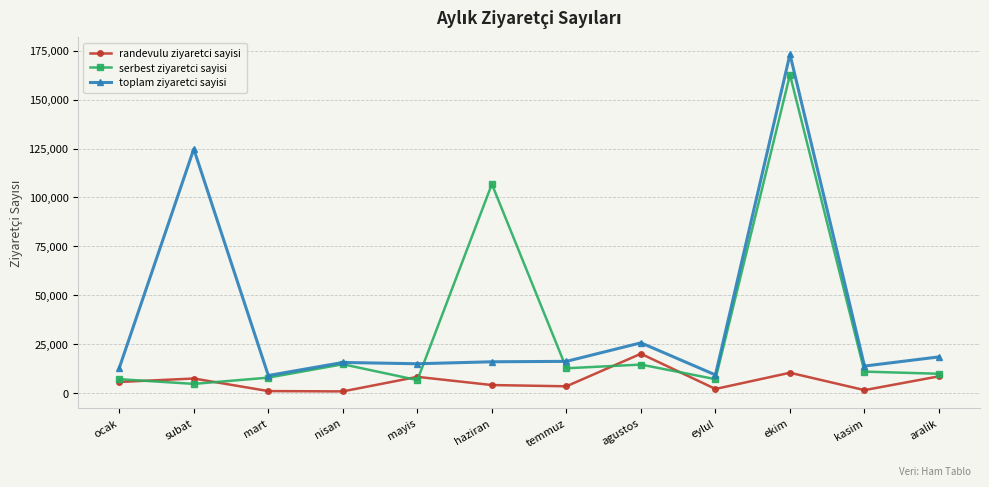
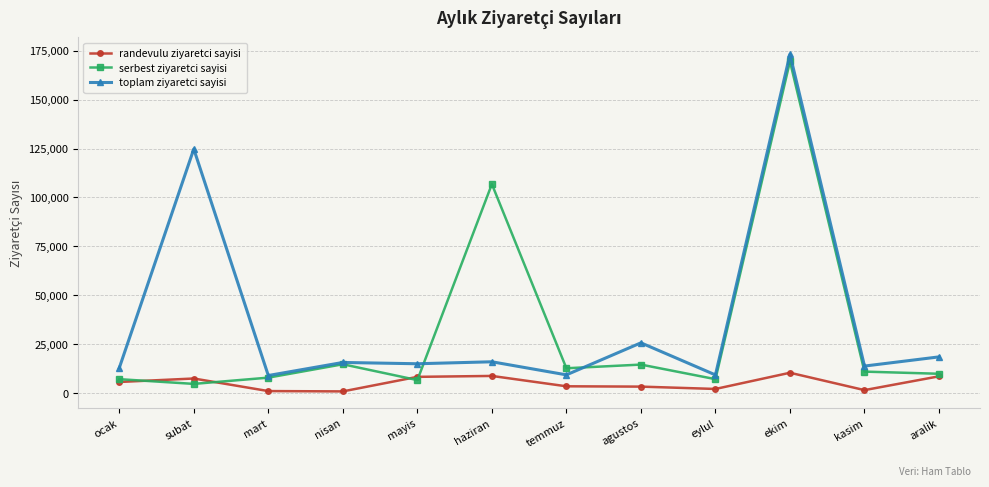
randevulu ziyaretci sayisi, haziran: 4,000 -> 9,000
toplam ziyaretci sayisi, temmuz: 16,000 -> 9,000
randevulu ziyaretci sayisi, agustos: 20,000 -> 3,000
serbest ziyaretci sayisi, ekim: 163,000 -> 169,000
